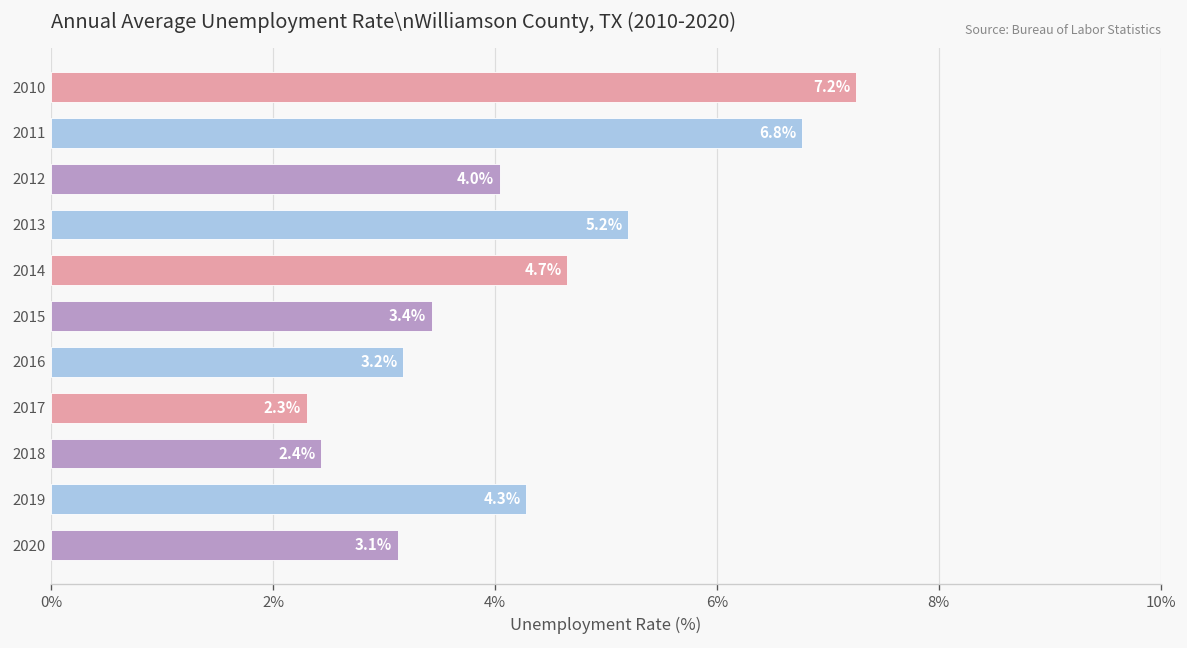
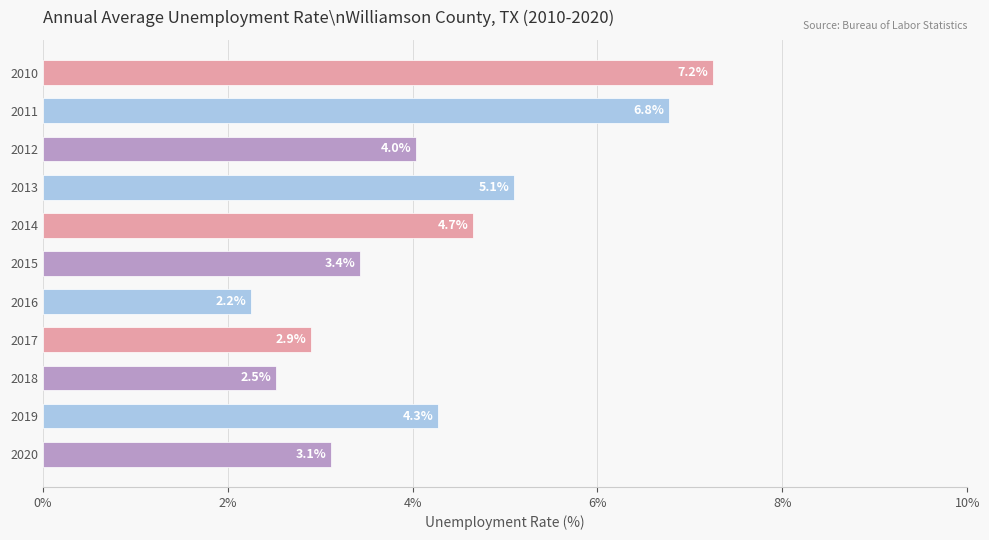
2013: 5.2% -> 5.1%
2016: 3.2% -> 2.2%
2017: 2.3% -> 2.9%
2018: 2.4% -> 2.5%
